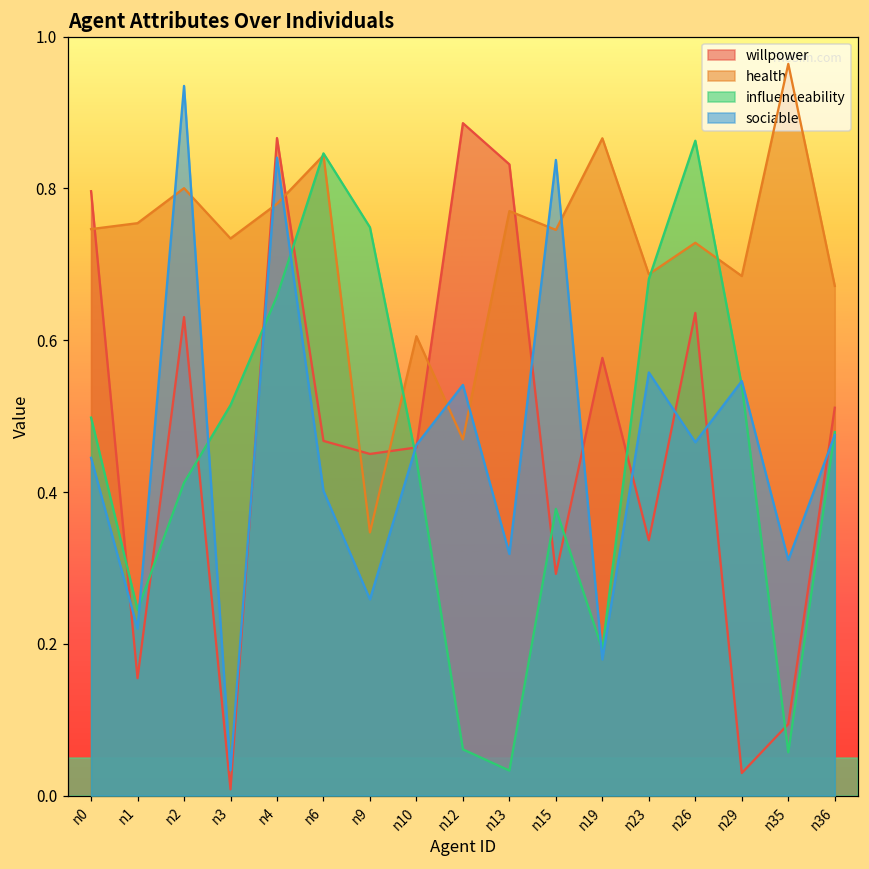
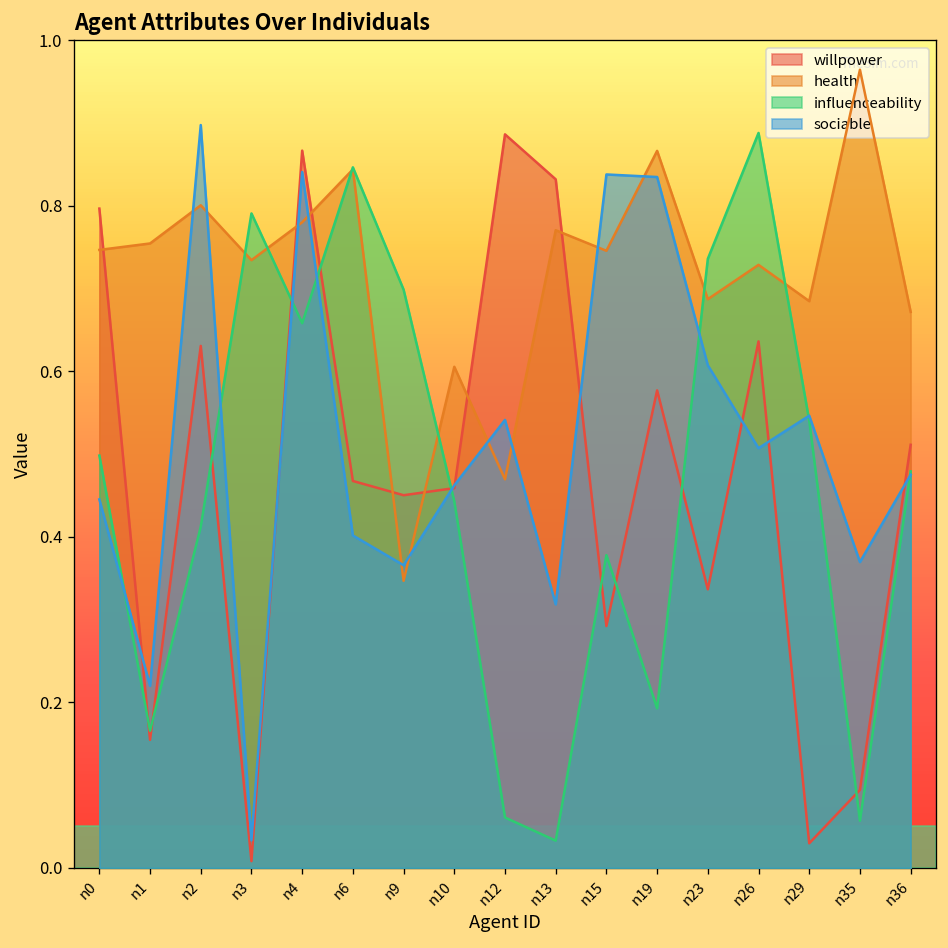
influenceability, n1: 0.24 -> 0.17
sociable, n2: 0.94 -> 0.90
influenceability, n3: 0.51 -> 0.79
influenceability, n9: 0.75 -> 0.70
sociable, n9: 0.26 -> 0.37
sociable, n19: 0.18 -> 0.83
influenceability, n23: 0.68 -> 0.74
sociable, n23: 0.56 -> 0.61
influenceability, n26: 0.86 -> 0.89
sociable, n26: 0.47 -> 0.51
sociable, n35: 0.31 -> 0.37
